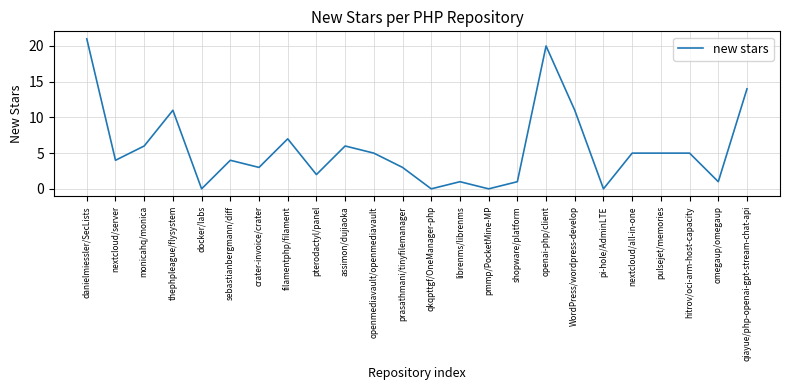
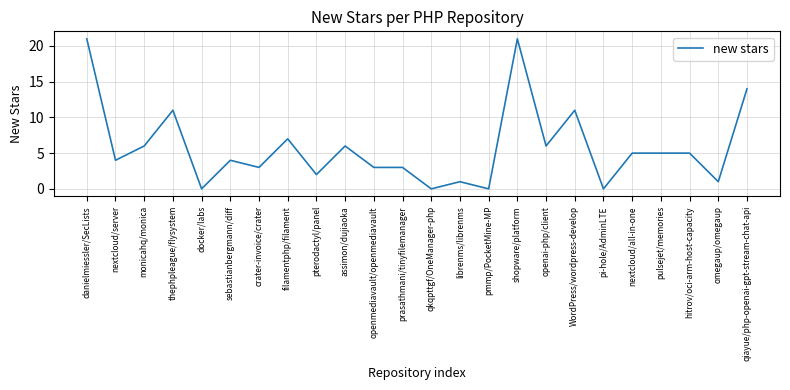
openmediavault/openmediavault: 5 -> 3
shopware/platform: 1 -> 21
openai-php/client: 20 -> 6
